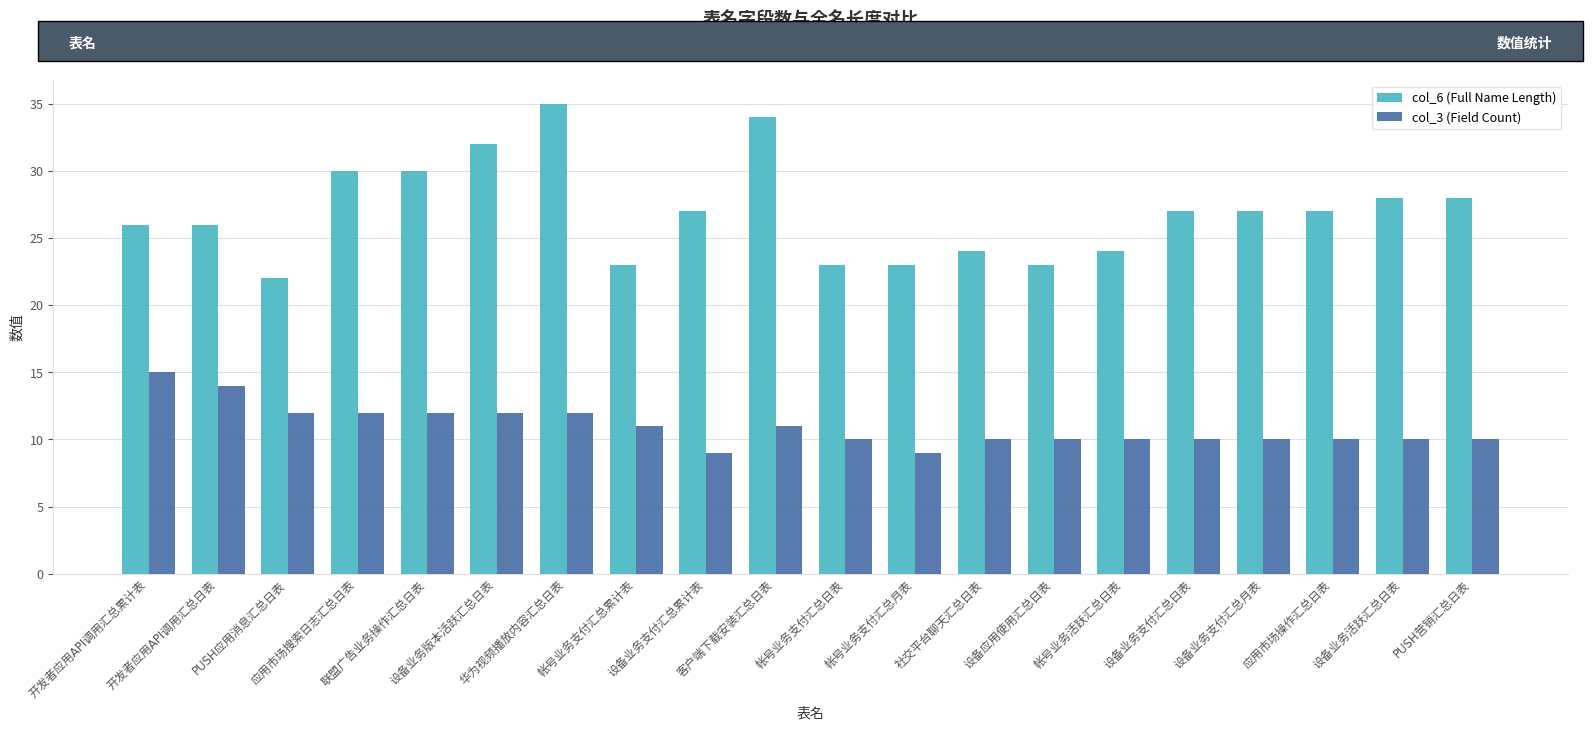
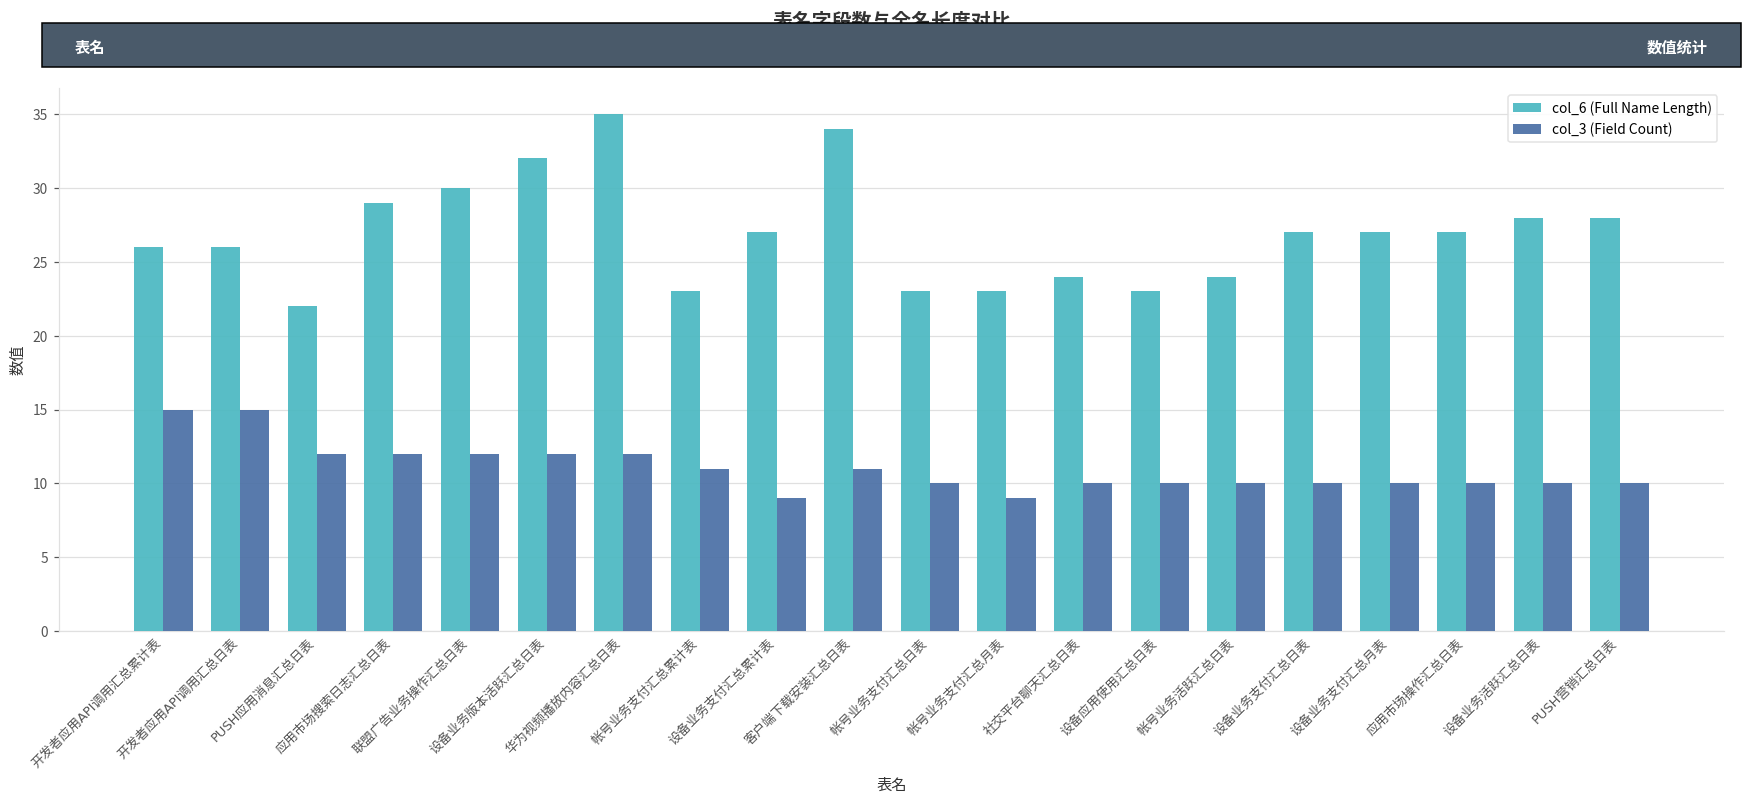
col_3 (Field Count), 开发者应用API调用汇总日表: 14 -> 15
col_6 (Full Name Length), 应用市场搜索日志汇总日表: 30 -> 29
